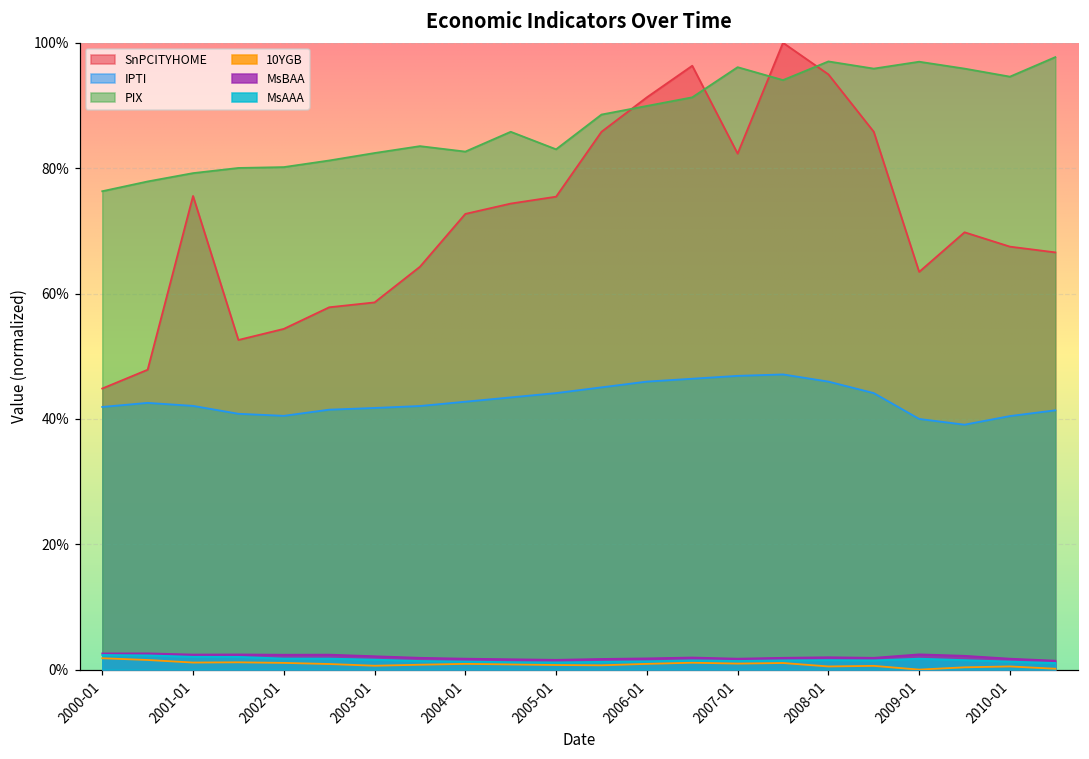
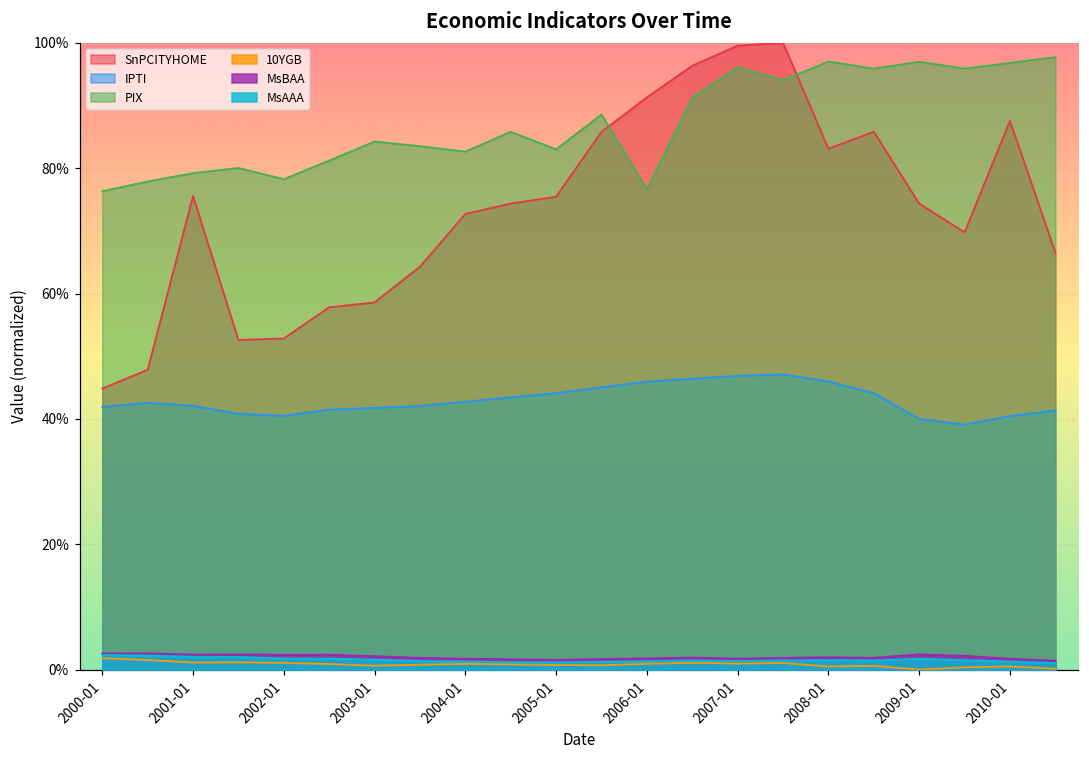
SnPCITYHOME, 2002-01: 54% -> 53%
PIX, 2002-01: 80% -> 78%
PIX, 2003-01: 82% -> 84%
PIX, 2006-01: 90% -> 77%
SnPCITYHOME, 2007-01: 82% -> 100%
SnPCITYHOME, 2008-01: 95% -> 83%
SnPCITYHOME, 2009-01: 63% -> 74%
SnPCITYHOME, 2010-01: 67% -> 88%
PIX, 2010-01: 95% -> 97%
